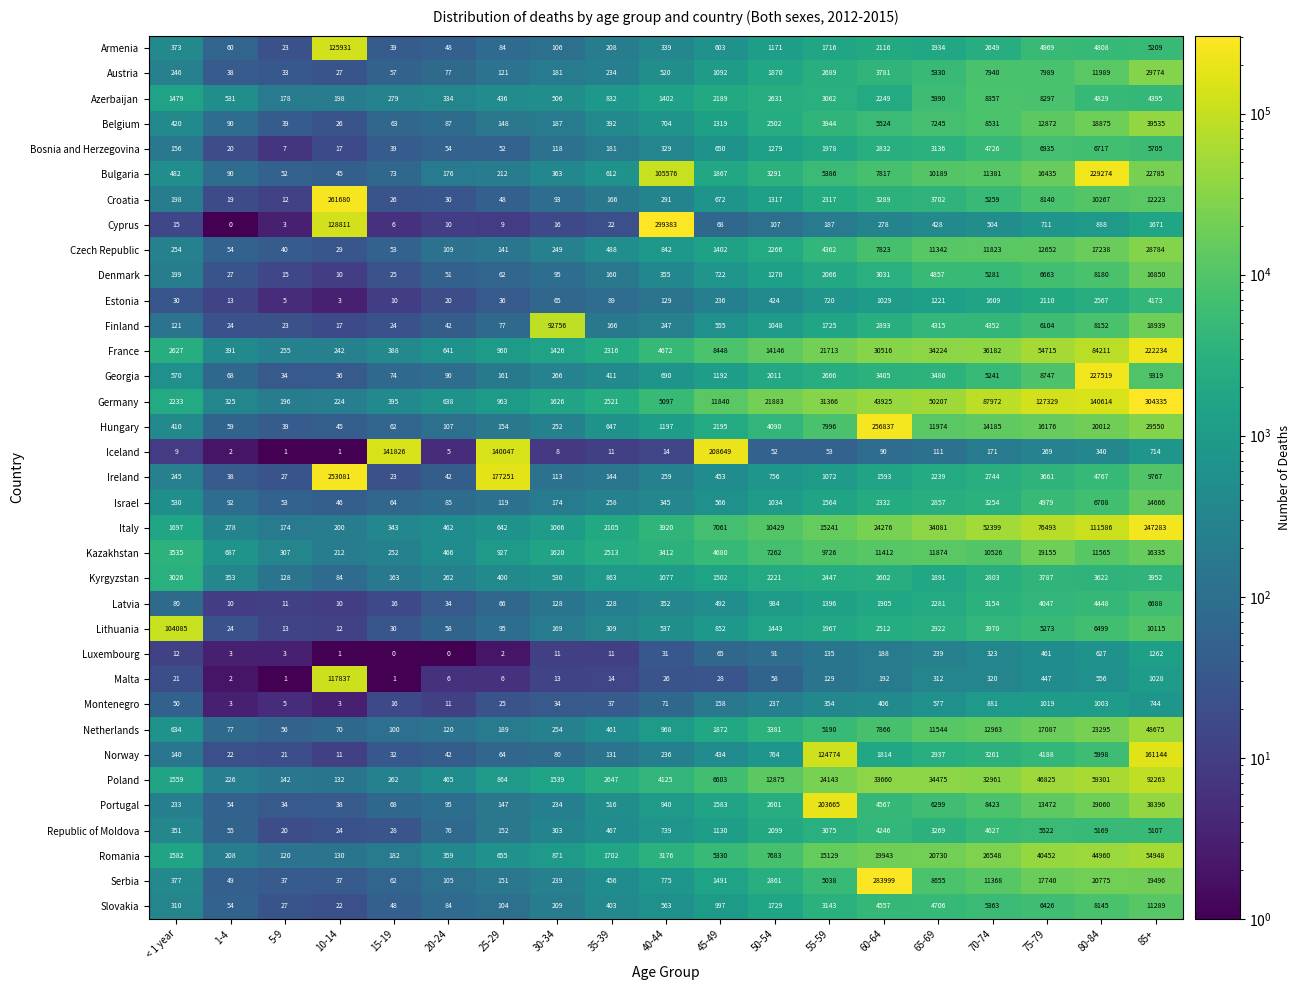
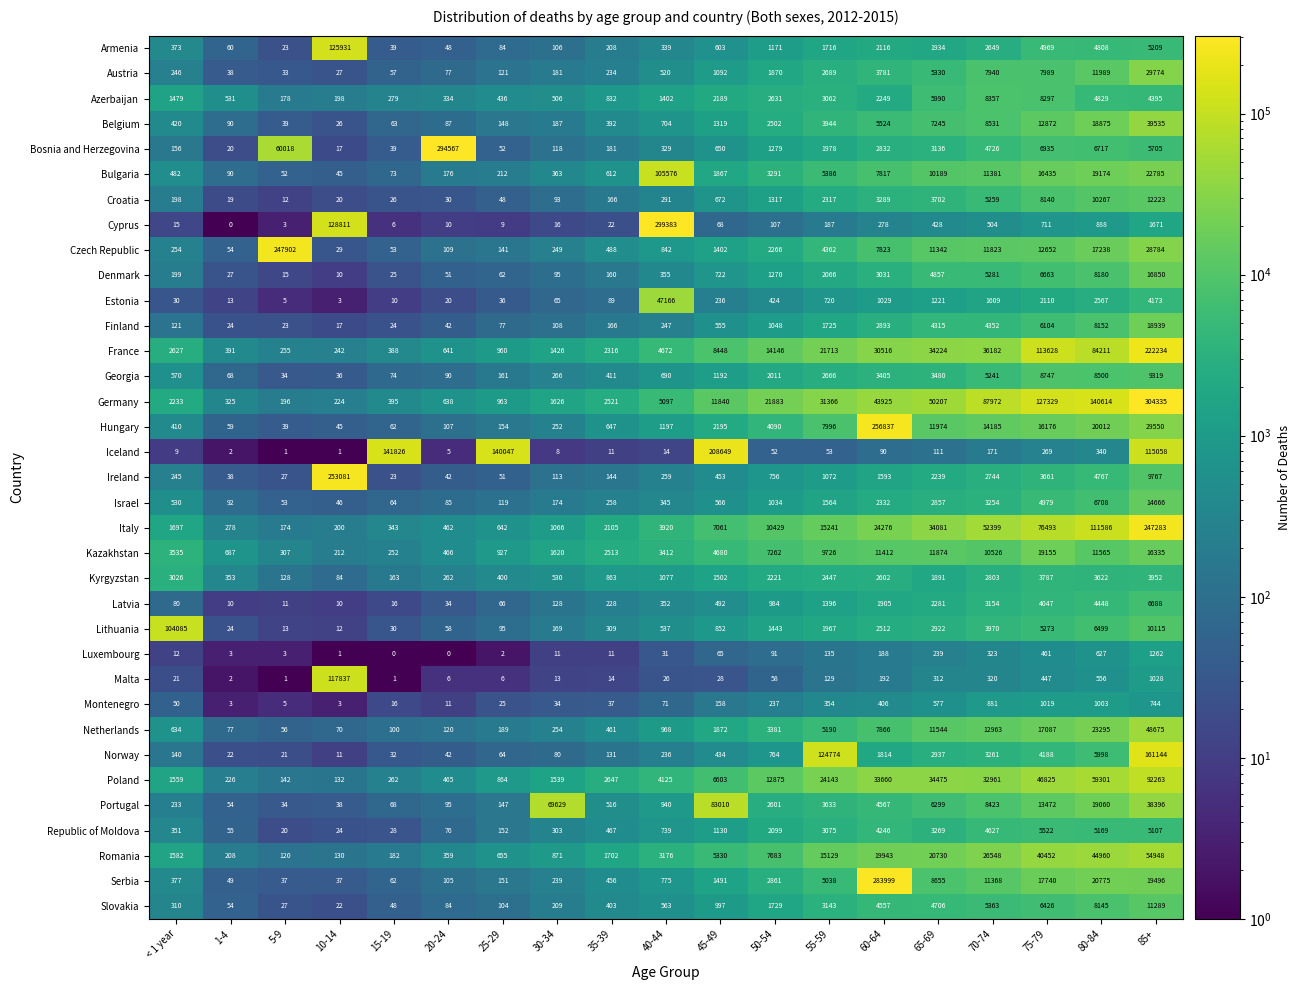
Bosnia and Herzegovina, 5-9: 7 -> 60018
Bosnia and Herzegovina, 20-24: 54 -> 294567
Bulgaria, 80-84: 229274 -> 19174
Croatia, 10-14: 261680 -> 20
Czech Republic, 5-9: 40 -> 247902
Estonia, 40-44: 129 -> 47166
Finland, 30-34: 92756 -> 108
France, 75-79: 54715 -> 113628
Georgia, 80-84: 227519 -> 8500
Iceland, 85+: 714 -> 115058
Ireland, 25-29: 177251 -> 51
Portugal, 30-34: 234 -> 69629
Portugal, 45-49: 1583 -> 83010
Portugal, 55-59: 203665 -> 3633
